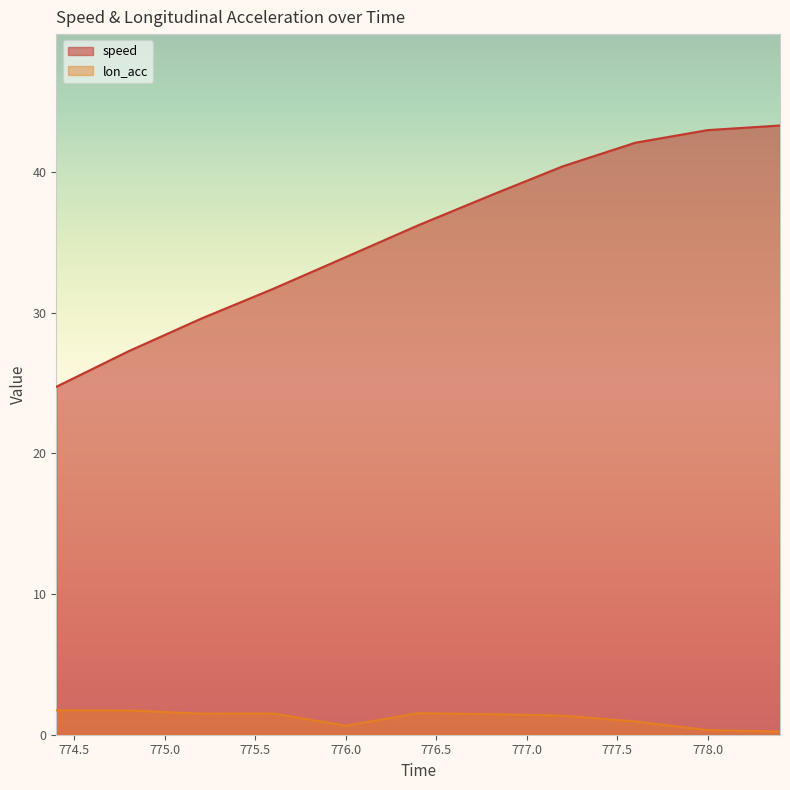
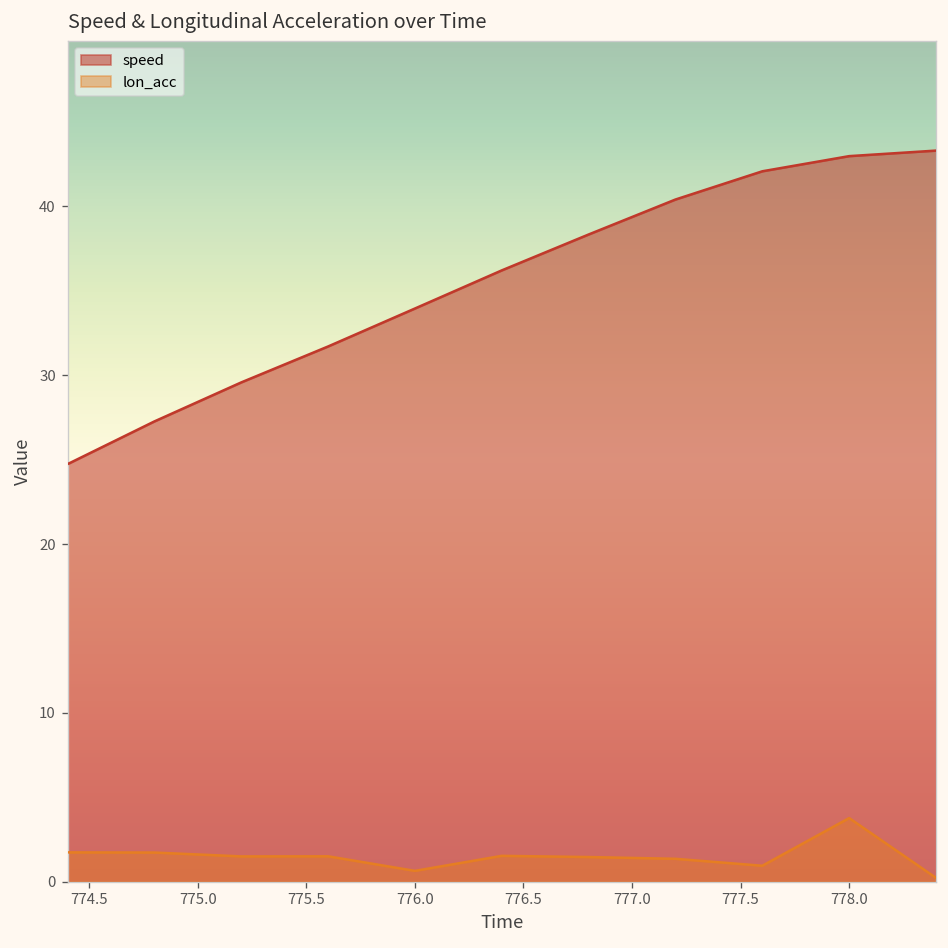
lon_acc, 778.0: 0.3 -> 3.8
